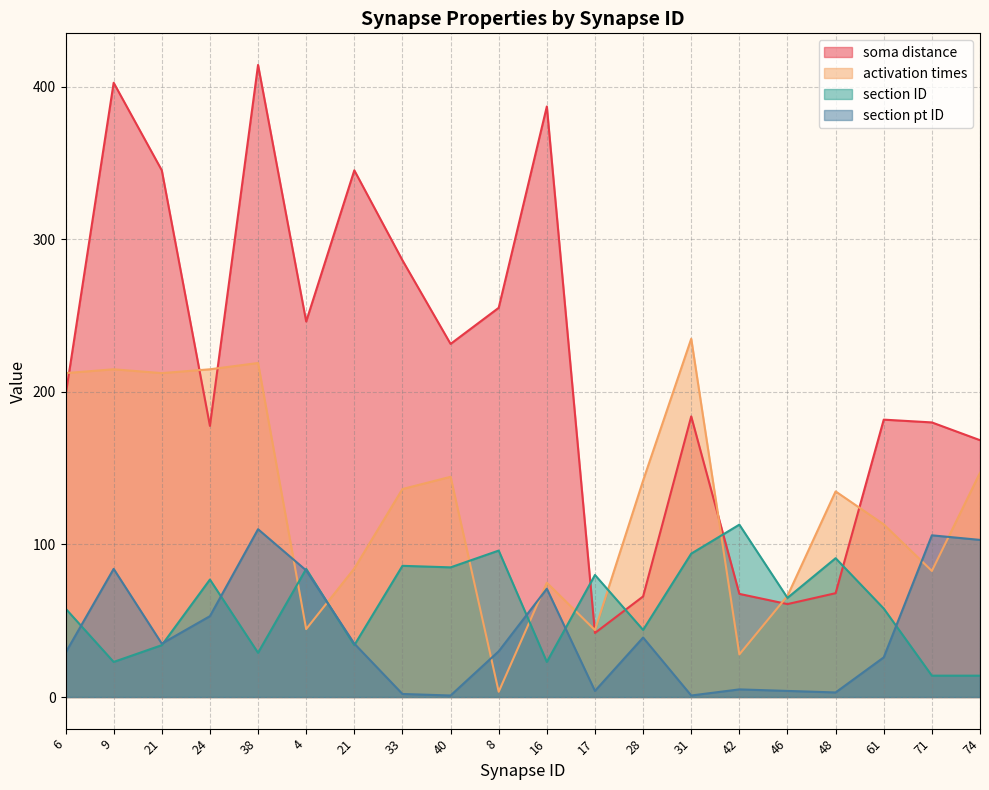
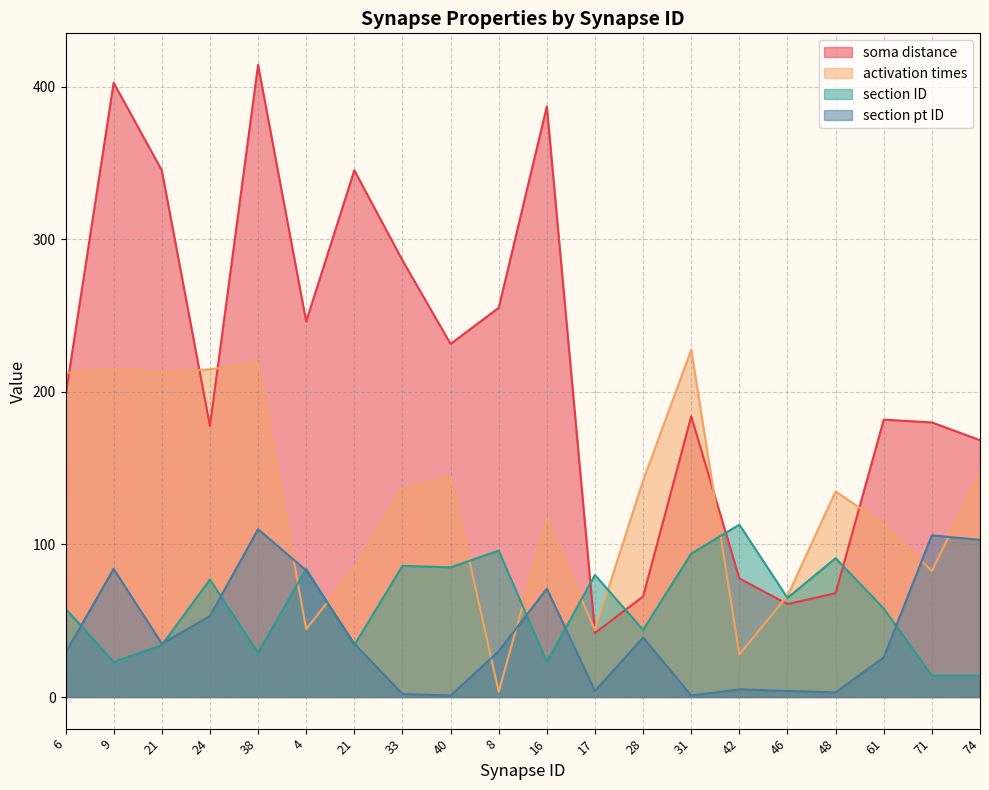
activation times, 16: 75 -> 117
activation times, 31: 235 -> 228
soma distance, 42: 68 -> 78
